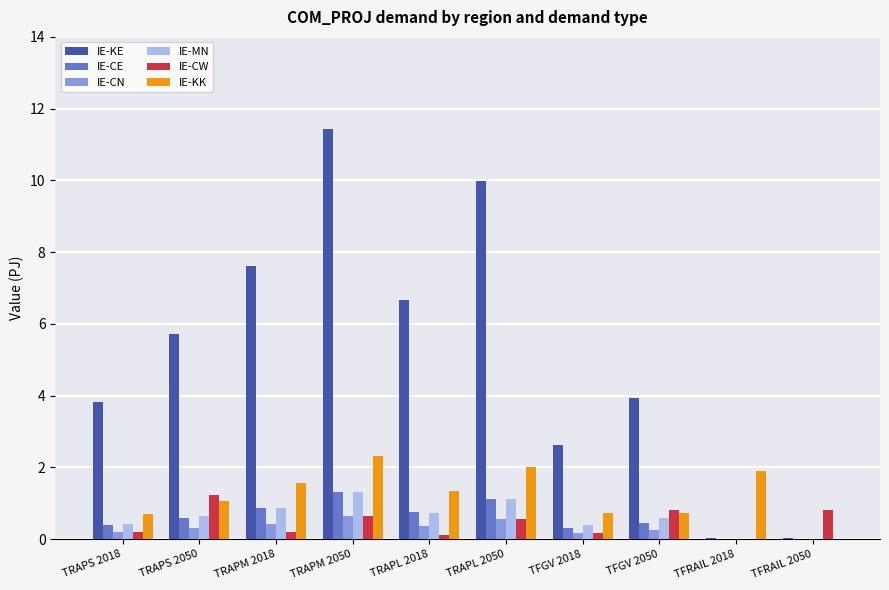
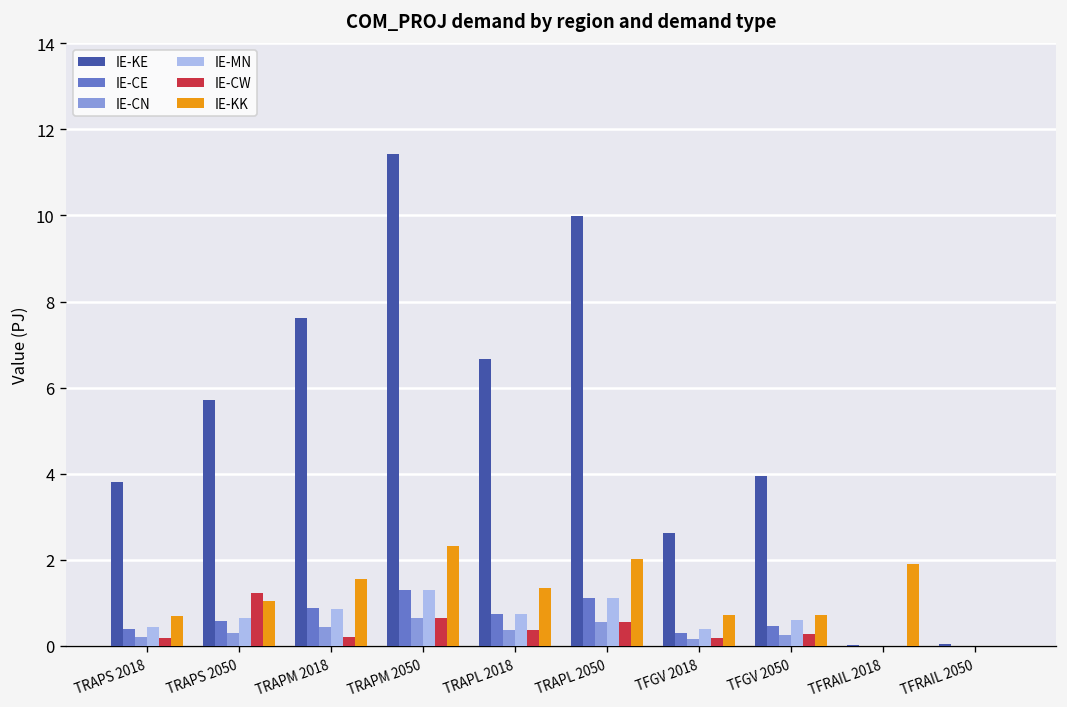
IE-CW, TRAPL 2018: 0.1 -> 0.4
IE-CW, TFGV 2050: 0.8 -> 0.3
IE-CW, TFRAIL 2050: 0.8 -> 0.0
